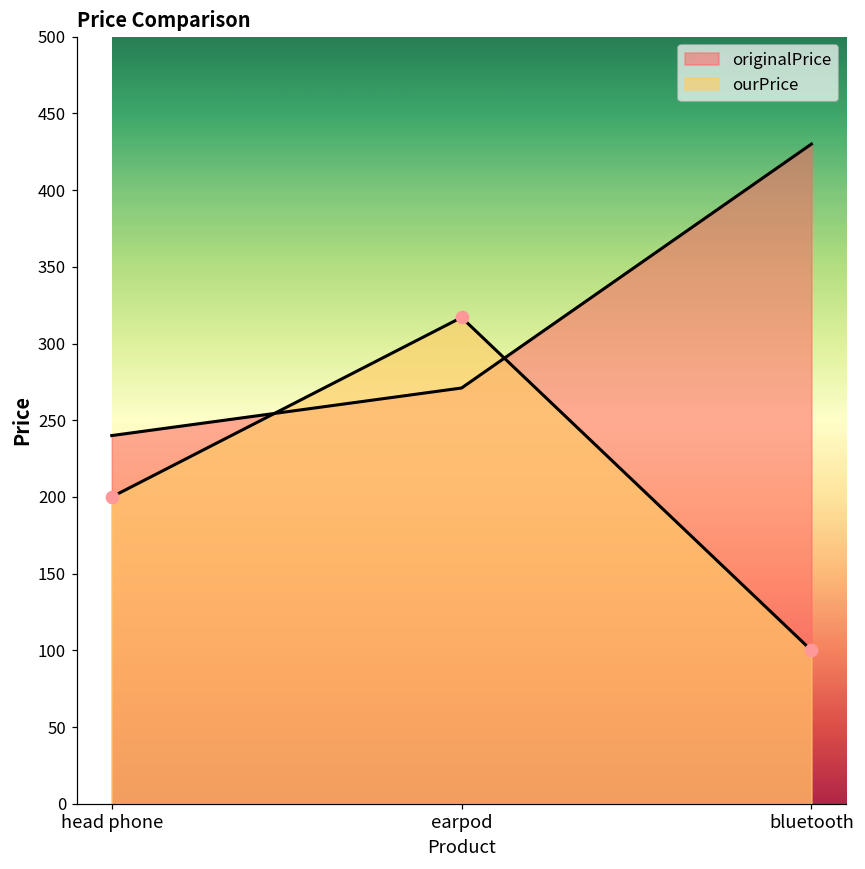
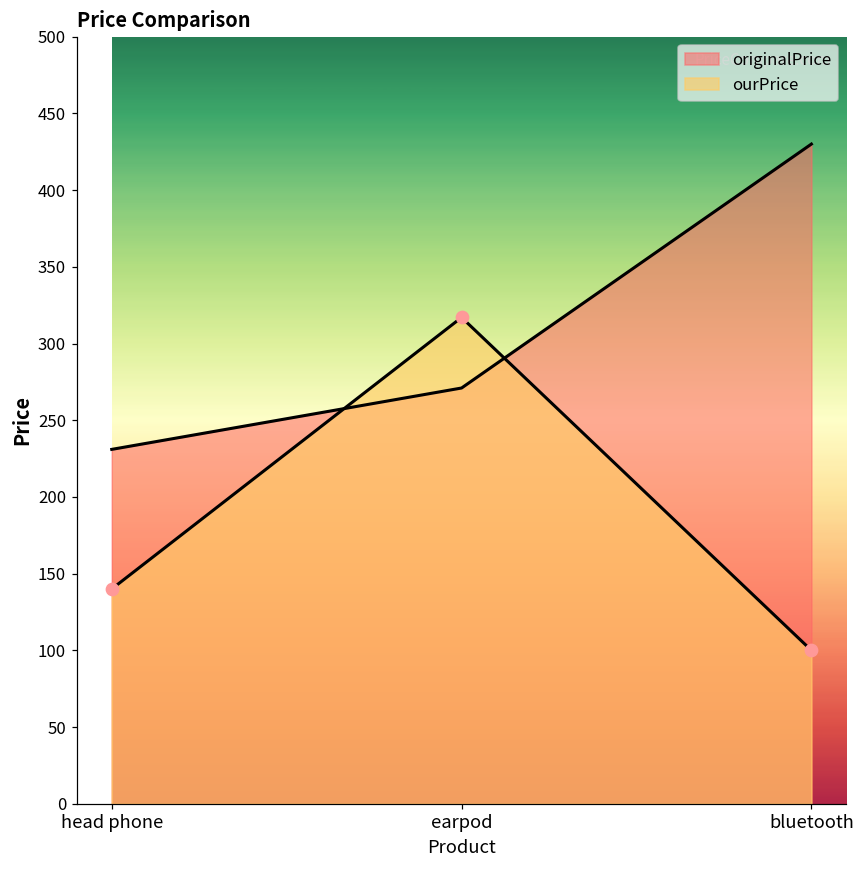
originalPrice, head phone: 240 -> 231
ourPrice, head phone: 200 -> 140
